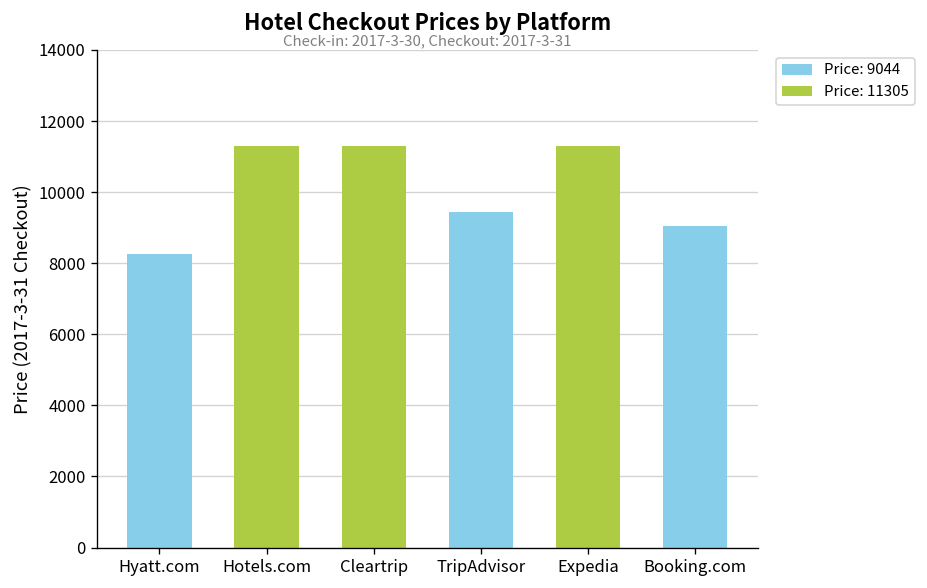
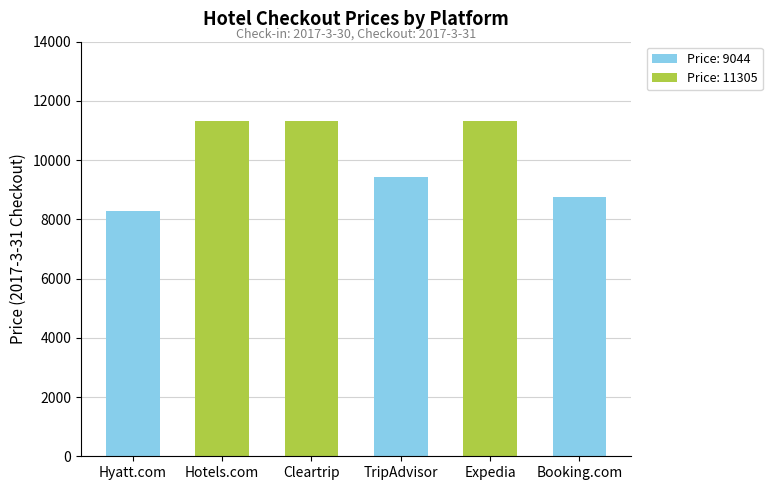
Booking.com: 9000 -> 8800
